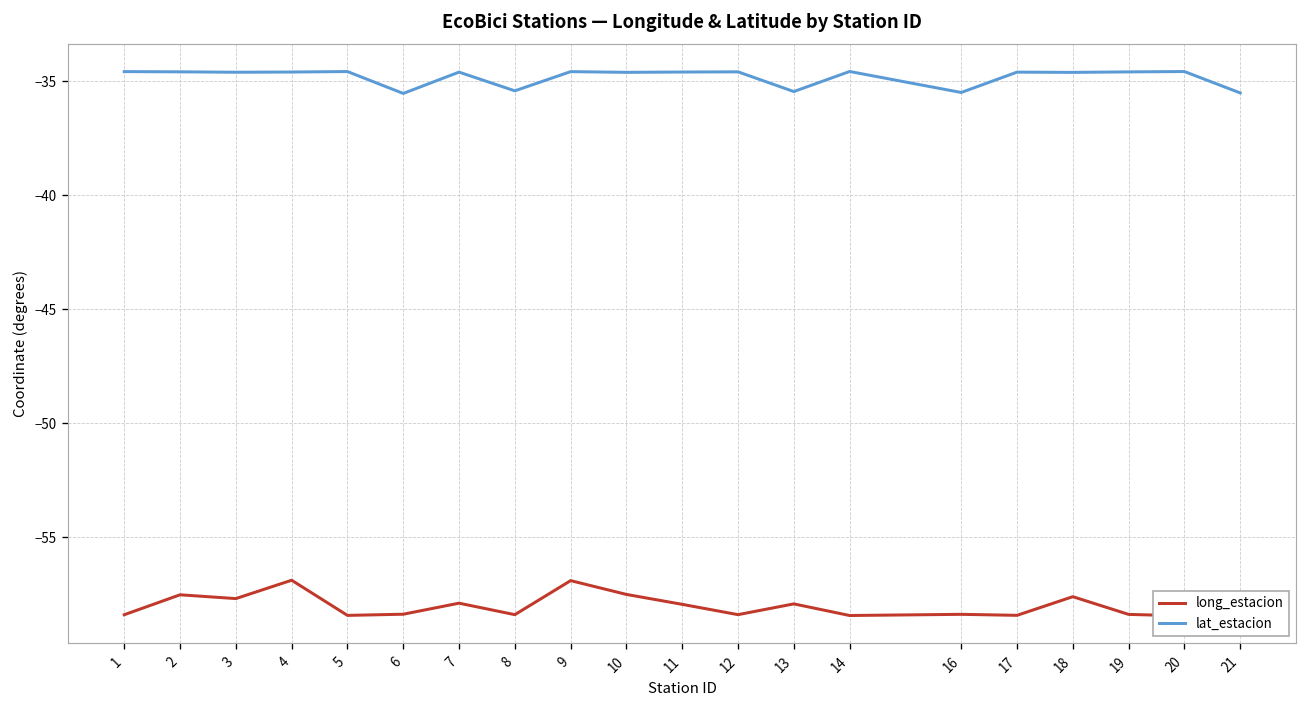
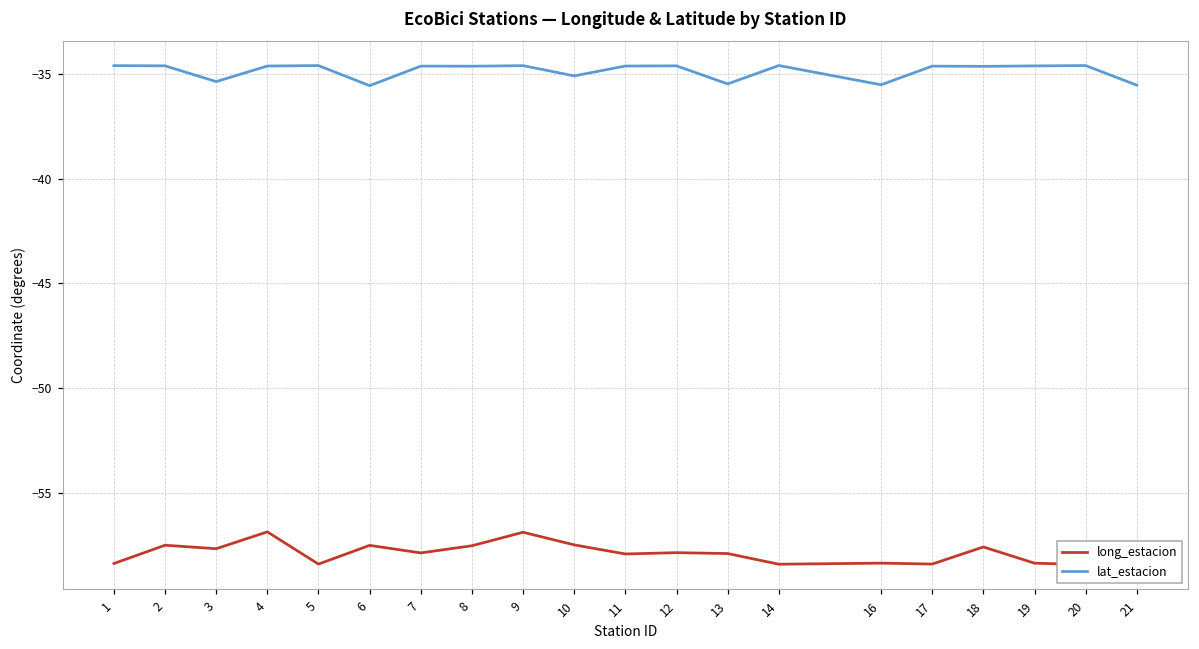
lat_estacion, 3: -34.6 -> -35.3
long_estacion, 6: -58.4 -> -57.5
long_estacion, 8: -58.4 -> -57.5
lat_estacion, 8: -35.4 -> -34.6
lat_estacion, 10: -34.6 -> -35.1
long_estacion, 12: -58.4 -> -57.9
